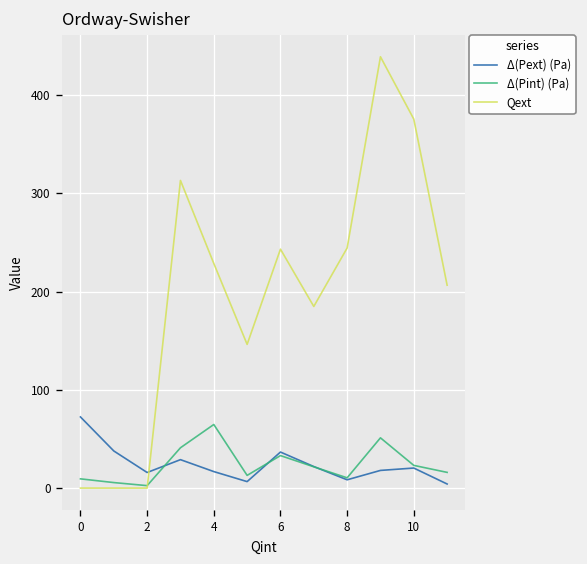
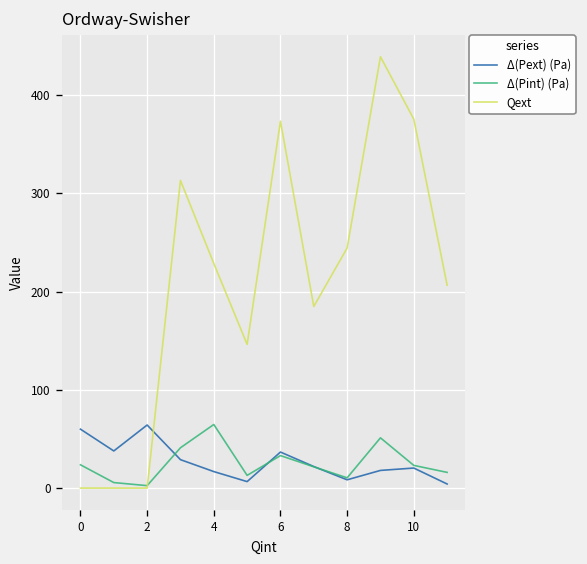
Δ(Pext) (Pa), 0: 70 -> 60
Δ(Pint) (Pa), 0: 10 -> 20
Δ(Pext) (Pa), 2: 20 -> 60
Qext, 6: 240 -> 370
